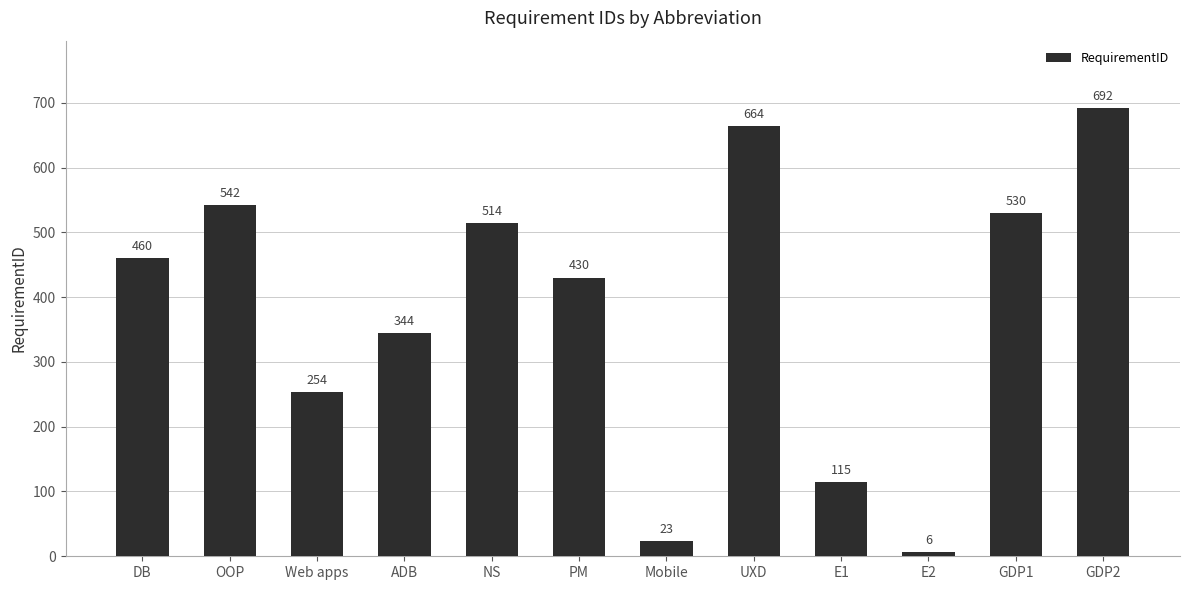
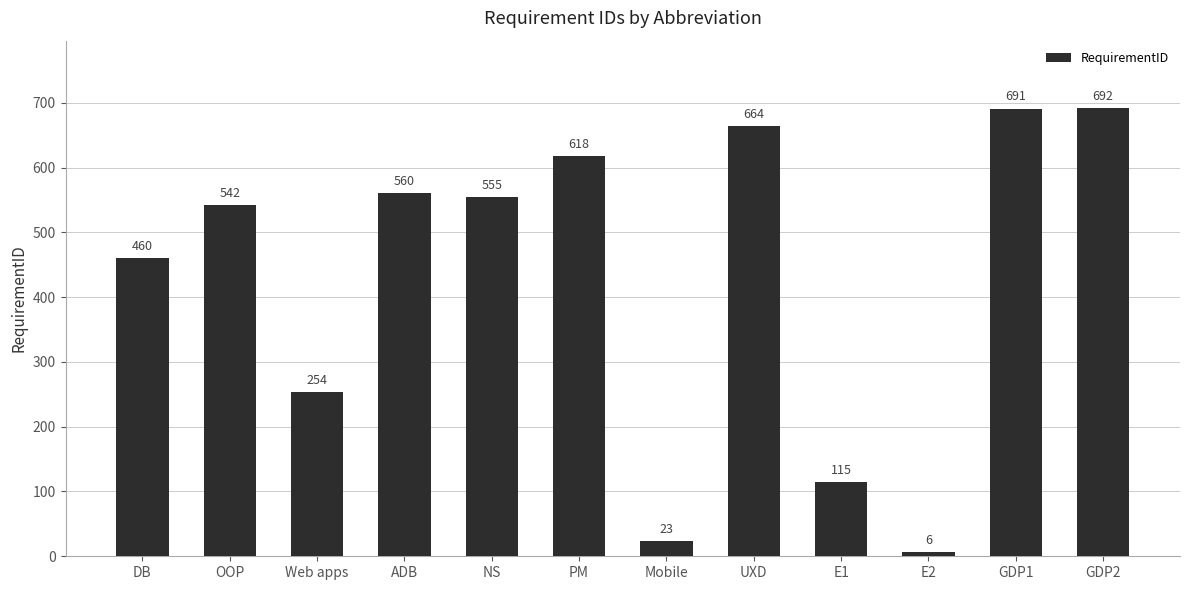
ADB: 344 -> 560
NS: 514 -> 555
PM: 430 -> 618
GDP1: 530 -> 691
